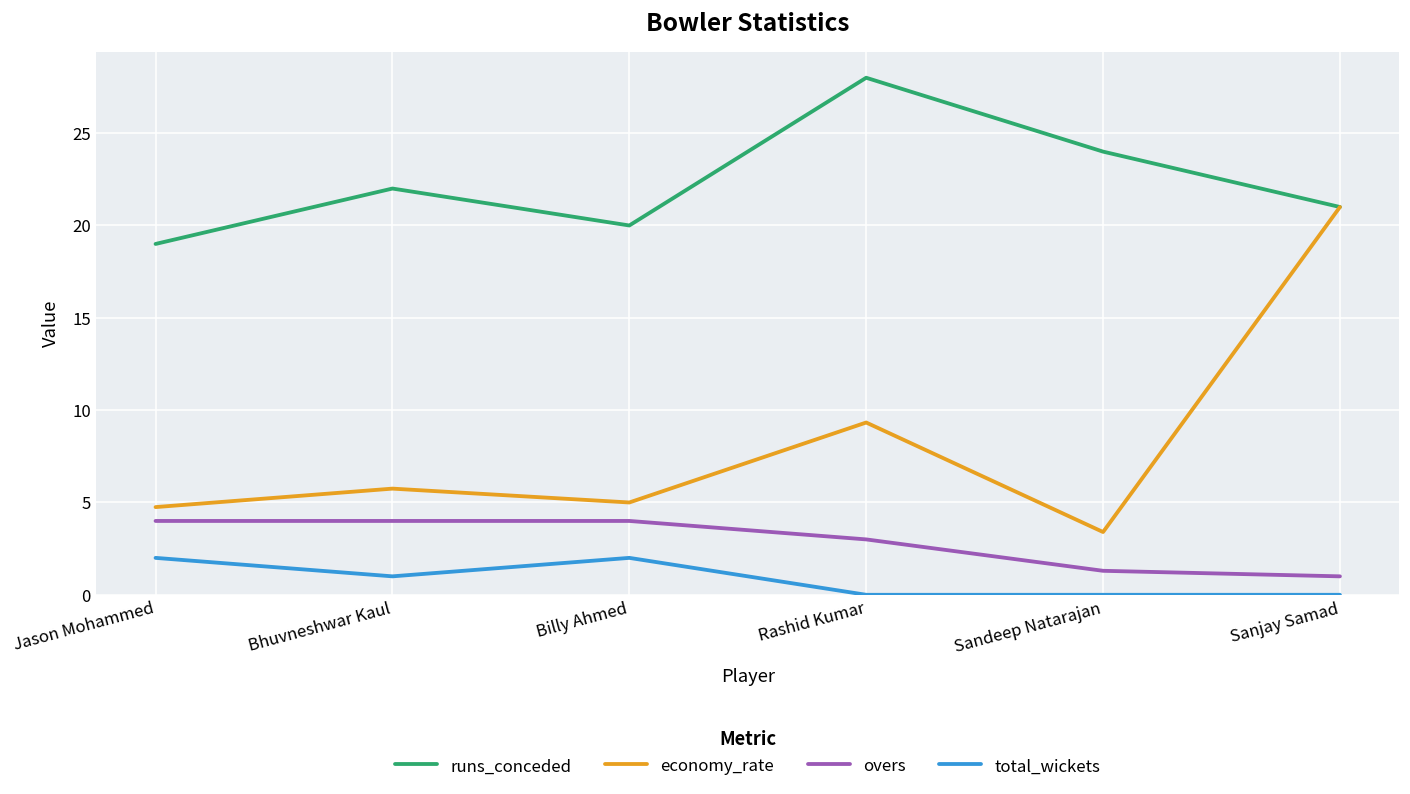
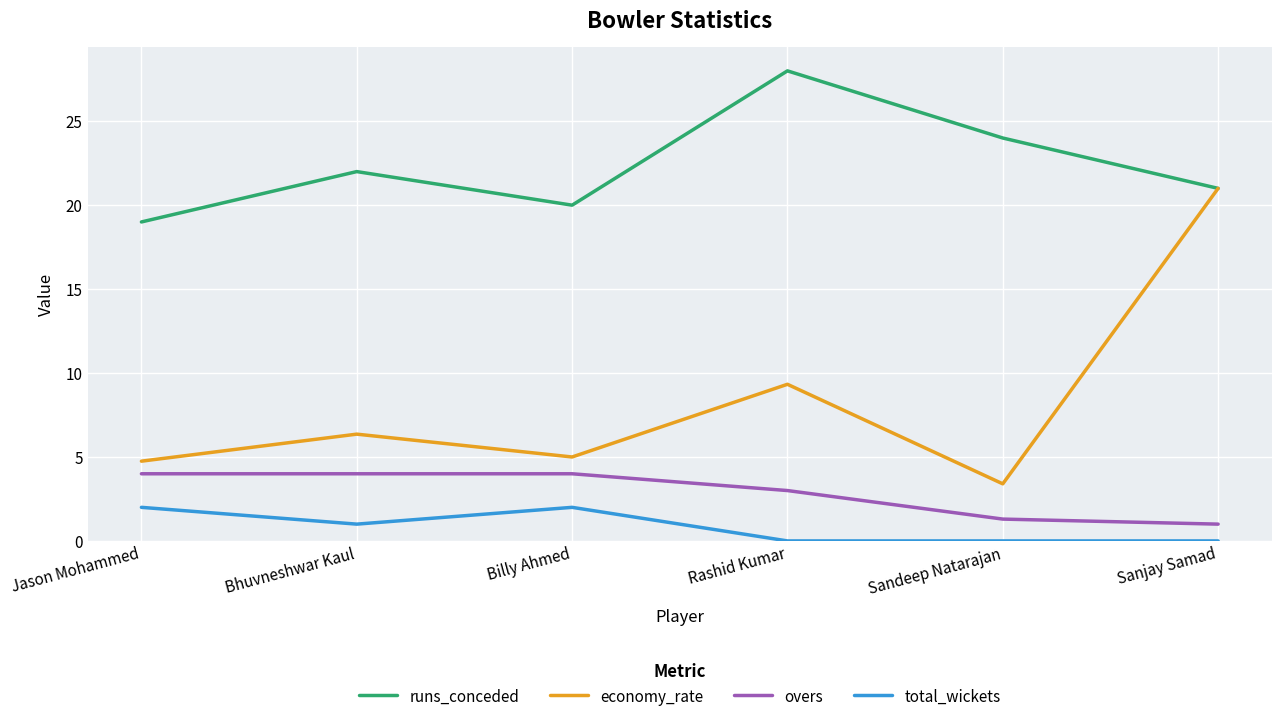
economy_rate, Bhuvneshwar Kaul: 5.8 -> 6.4
